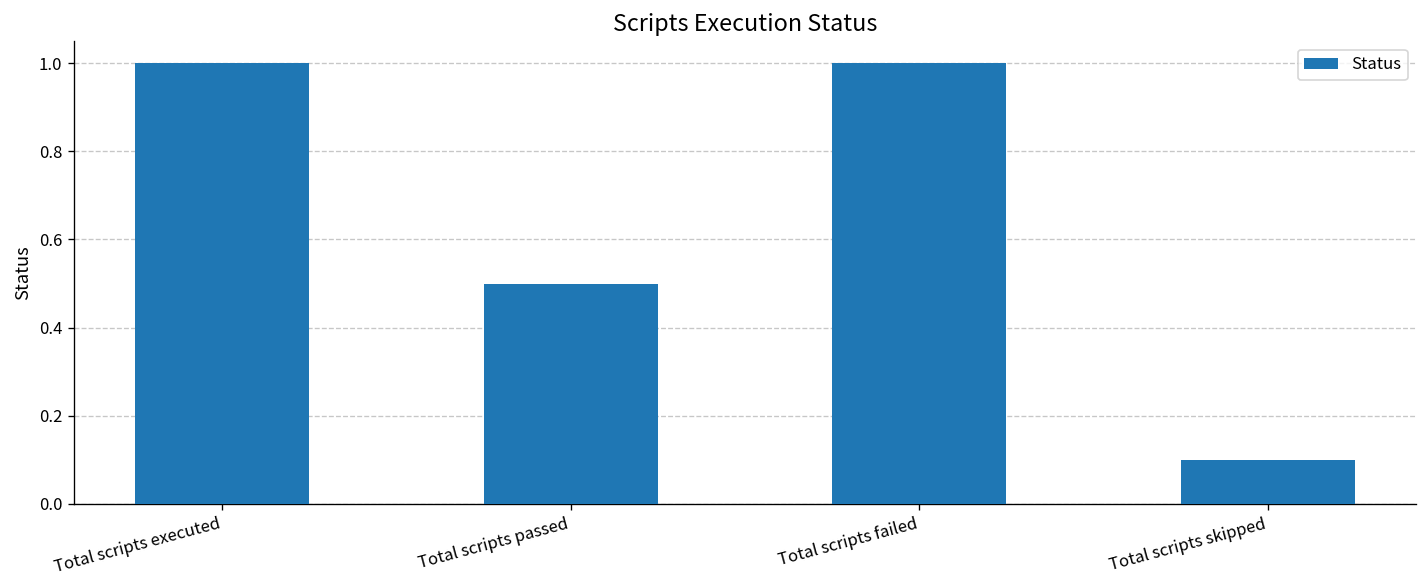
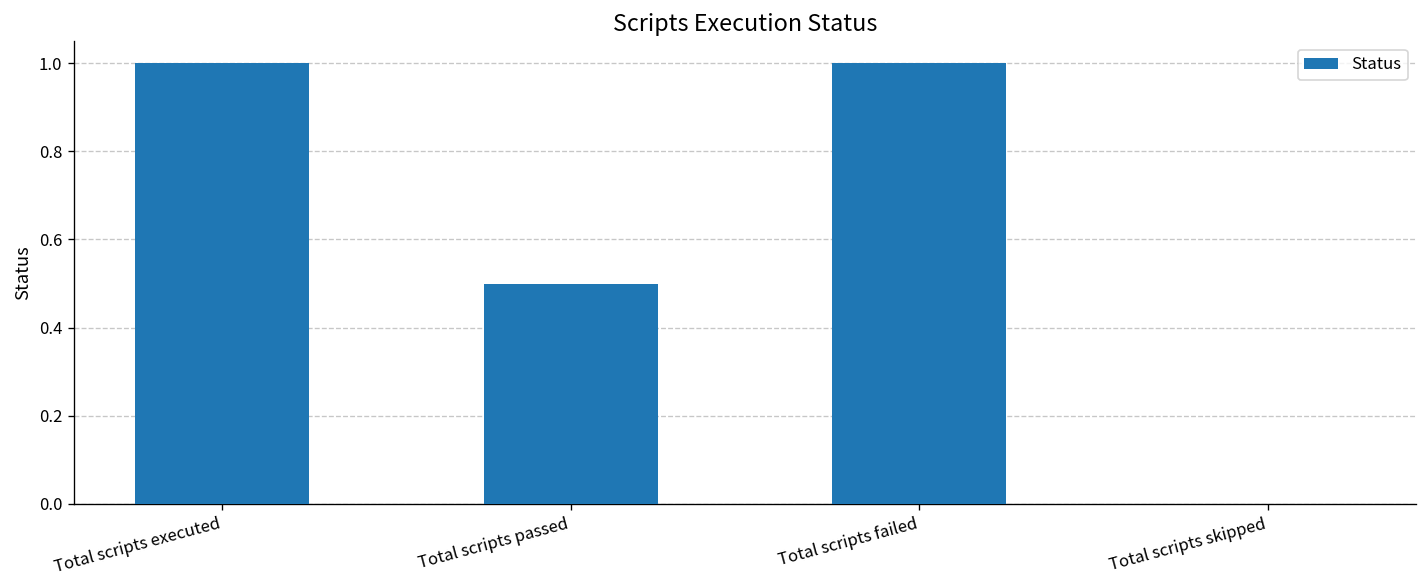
Total scripts skipped: 0.1 -> 0.0
